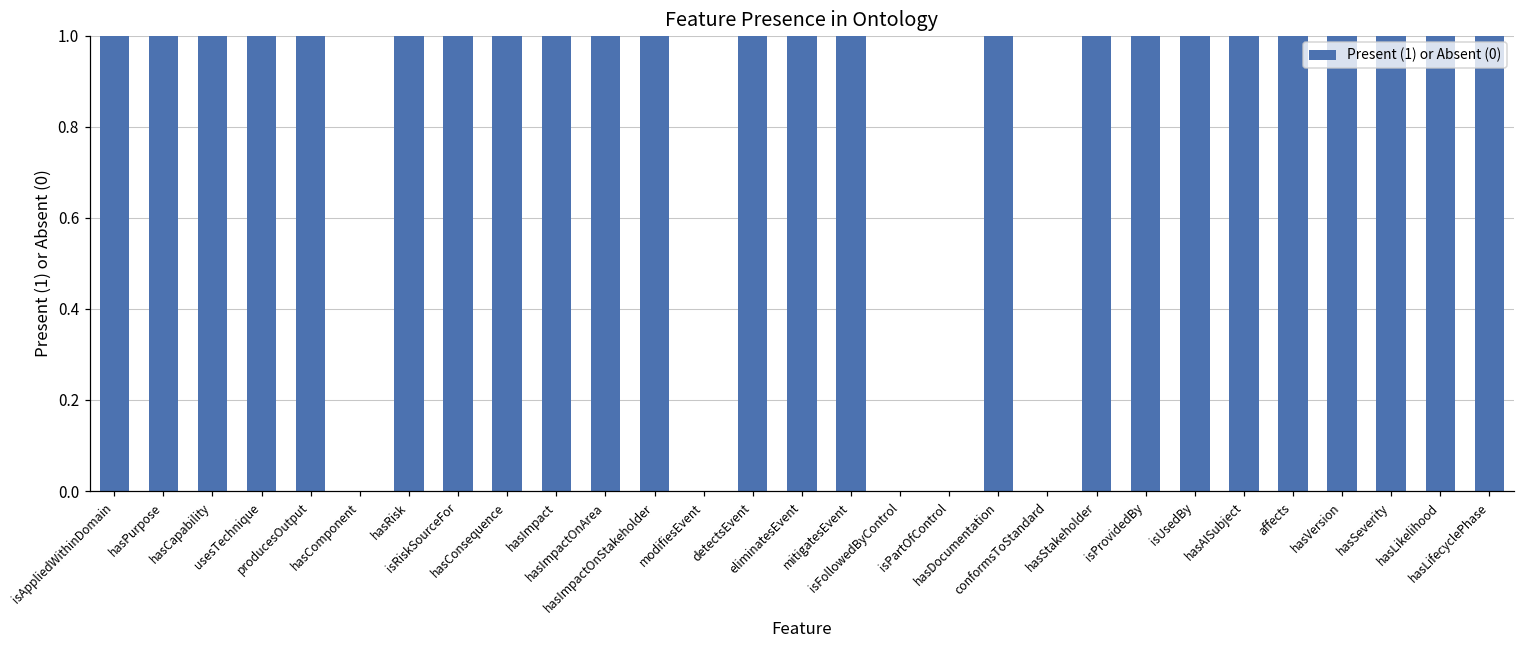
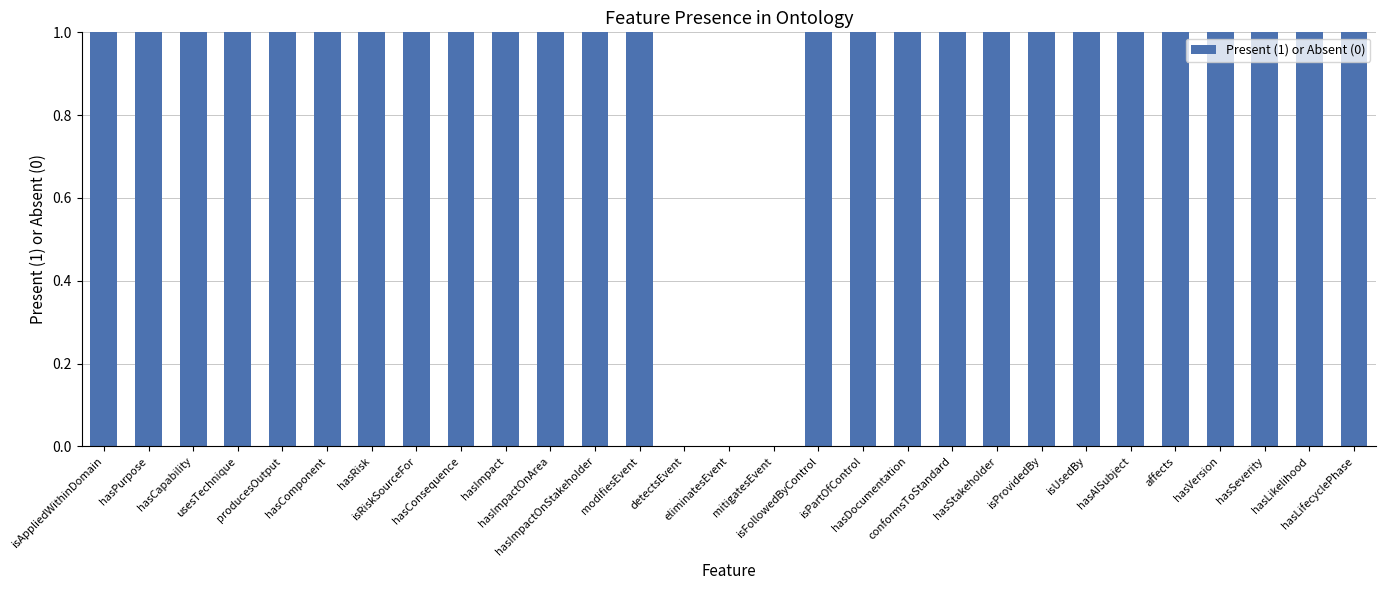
hasComponent: 0 -> 1
modifiesEvent: 0 -> 1
detectsEvent: 1 -> 0
eliminatesEvent: 1 -> 0
mitigatesEvent: 1 -> 0
isFollowedByControl: 0 -> 1
isPartOfControl: 0 -> 1
conformsToStandard: 0 -> 1
